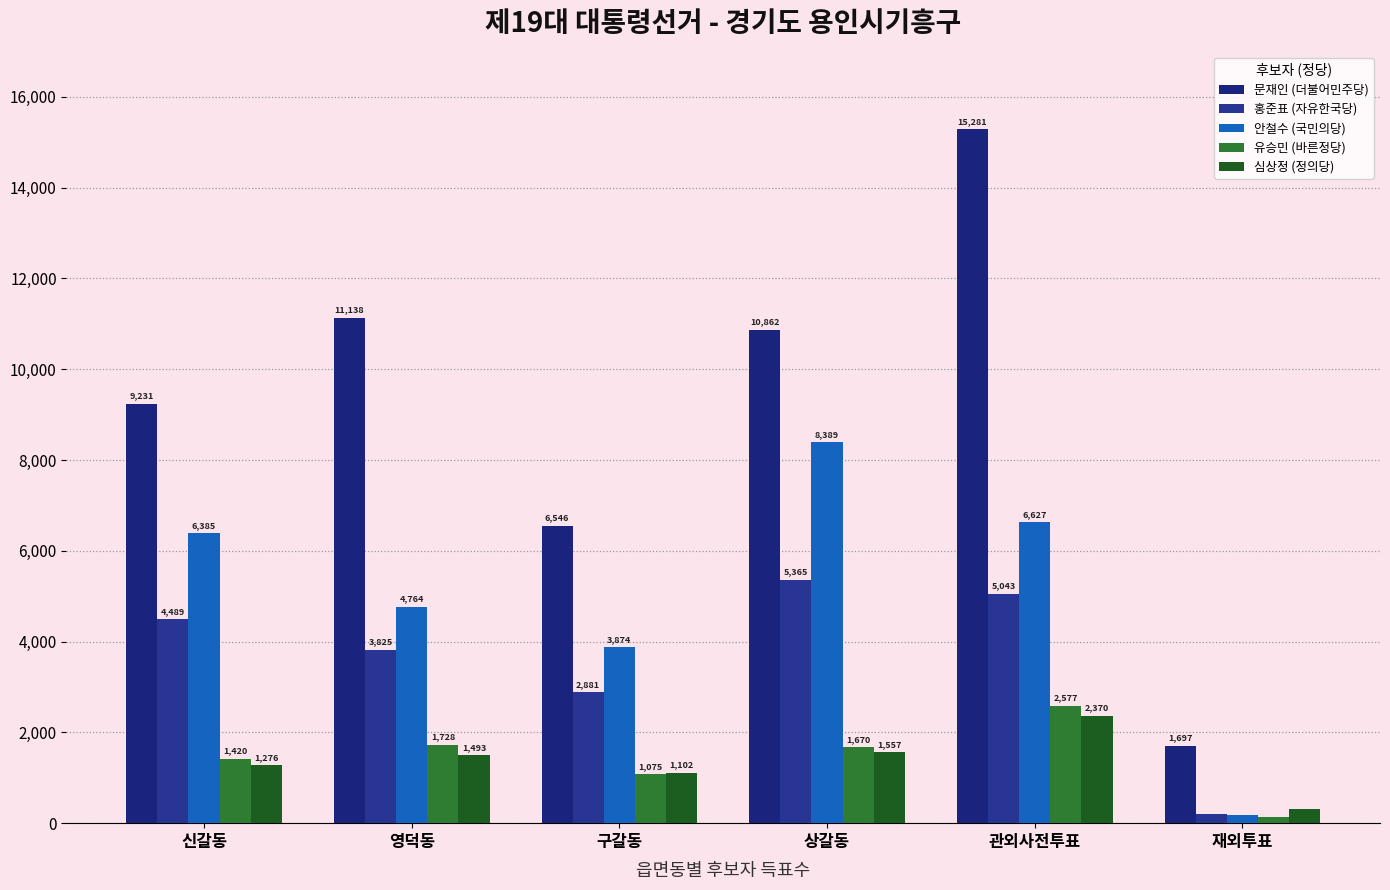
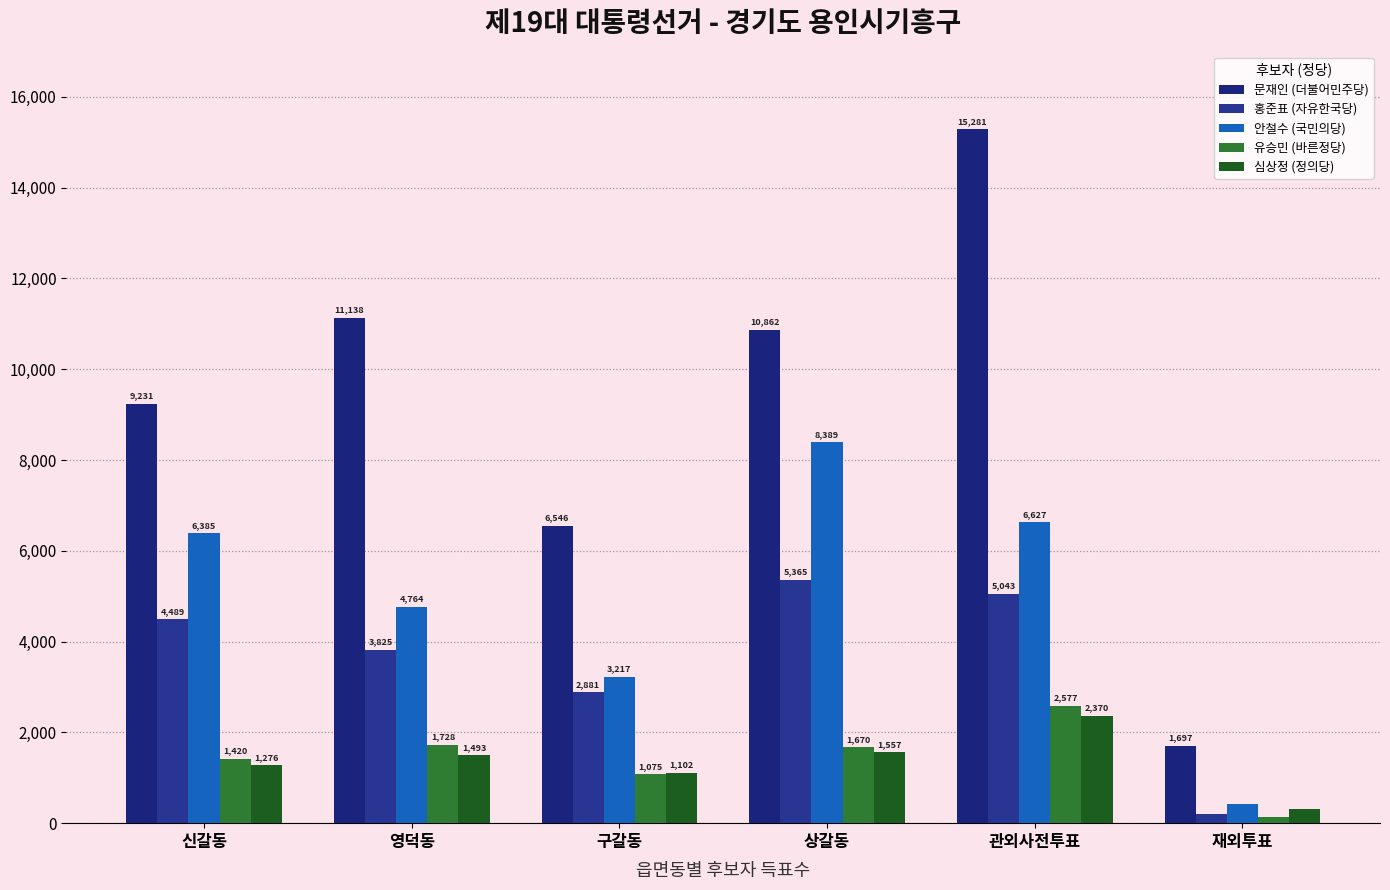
안철수 (국민의당), 구갈동: 3,874 -> 3,217
안철수 (국민의당), 재외투표: 200 -> 400
